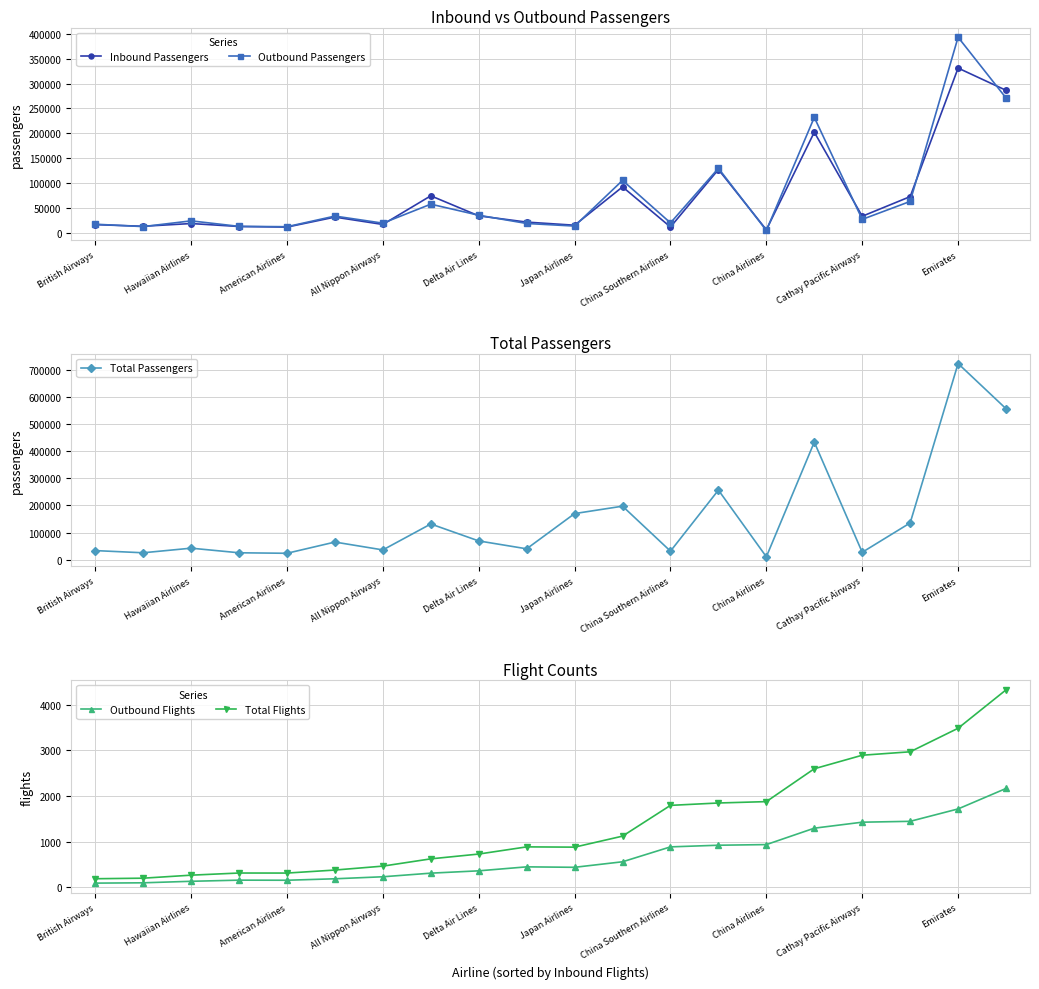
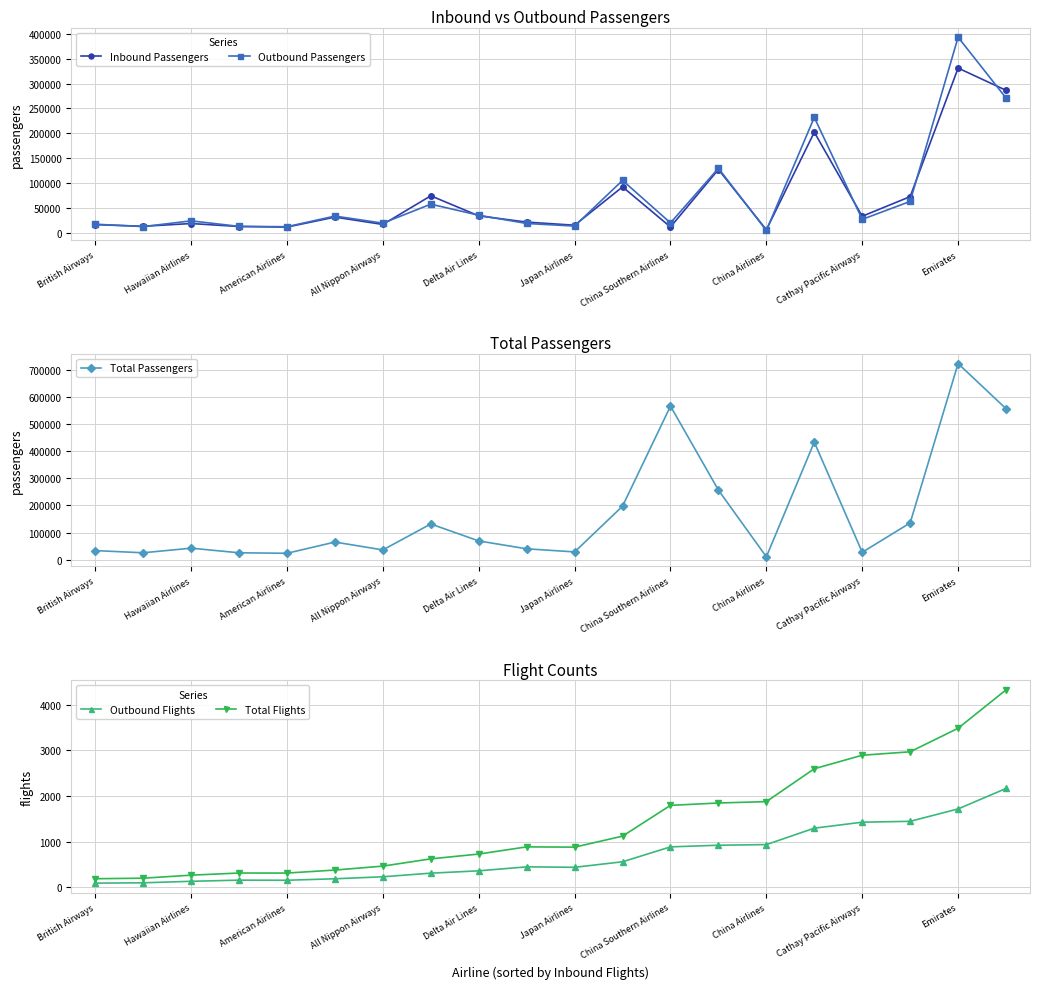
Total Passengers, Japan Airlines: 170000 -> 30000
Total Passengers, China Southern Airlines: 30000 -> 570000
